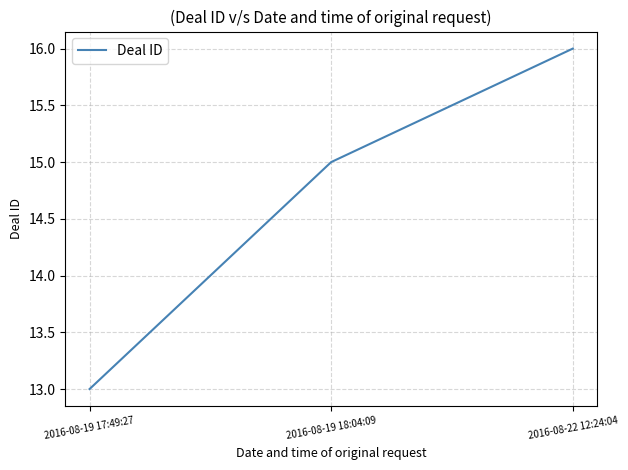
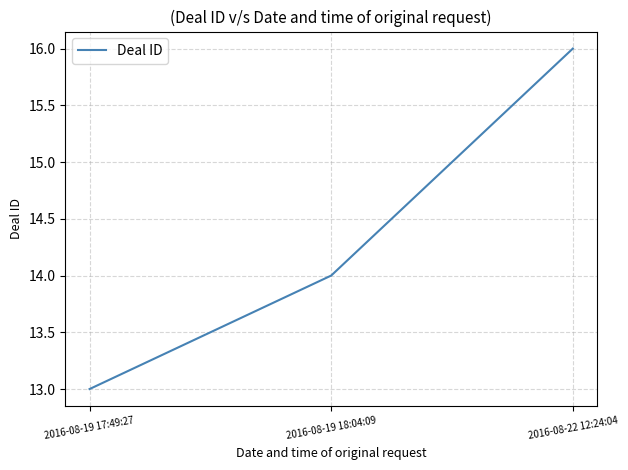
2016-08-19 18:04:09: 15 -> 14
